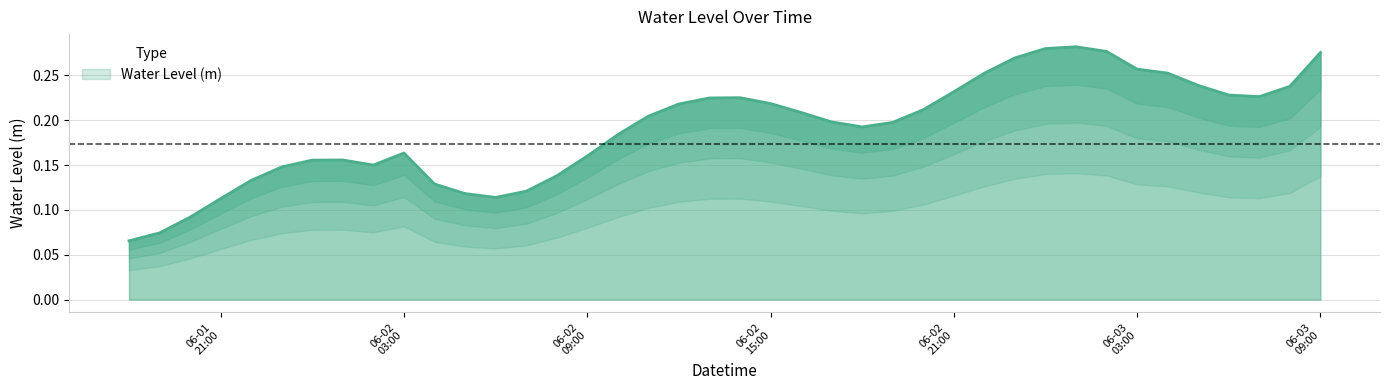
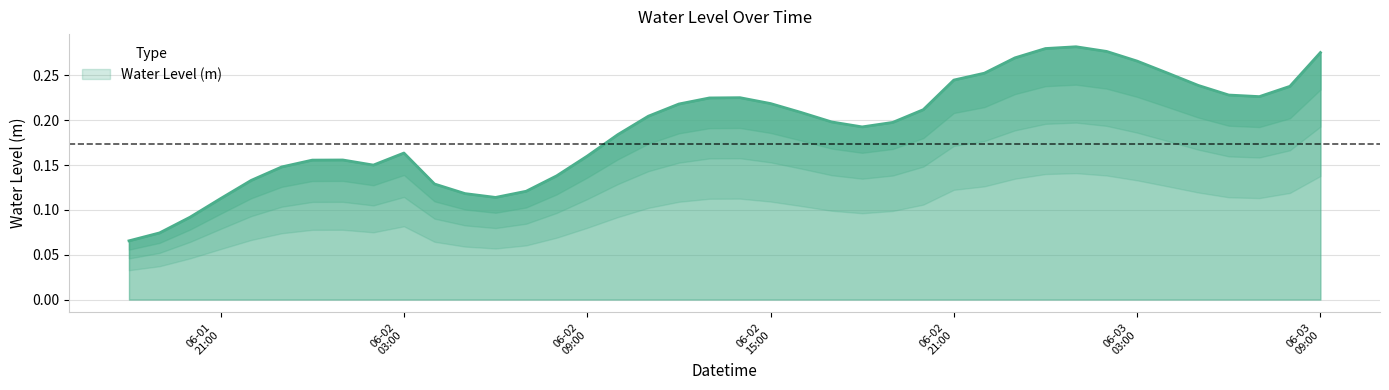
06-02 21:00: 0.23 -> 0.24
06-03 03:00: 0.26 -> 0.27
